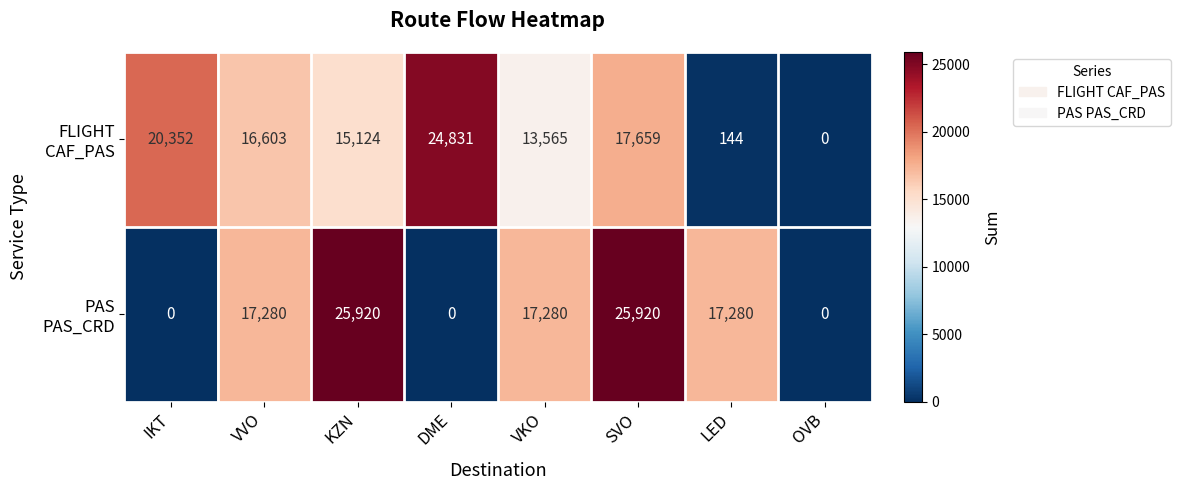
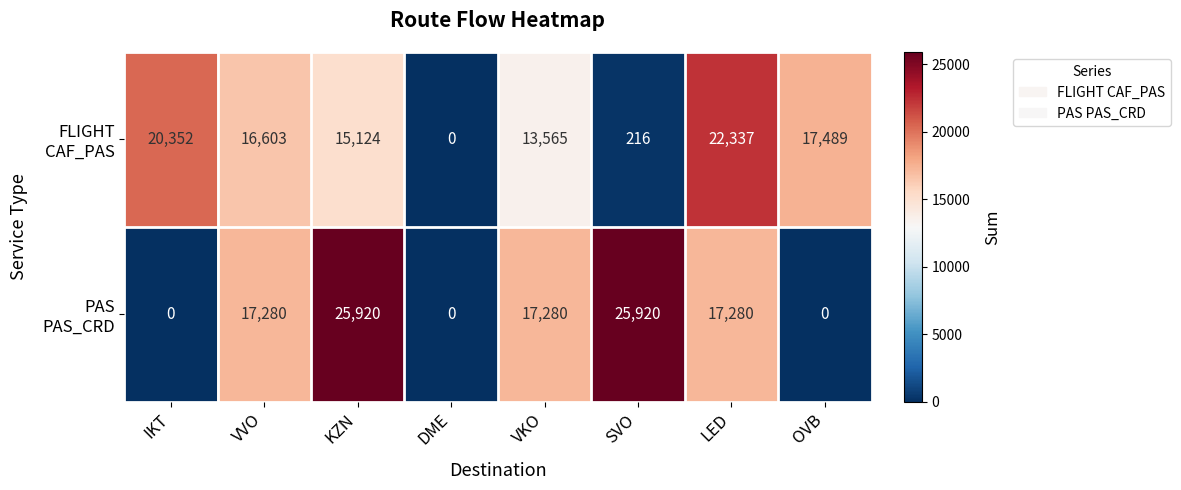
FLIGHT CAF_PAS, DME: 24,831 -> 0
FLIGHT CAF_PAS, SVO: 17,659 -> 216
FLIGHT CAF_PAS, LED: 144 -> 22,337
FLIGHT CAF_PAS, OVB: 0 -> 17,489
